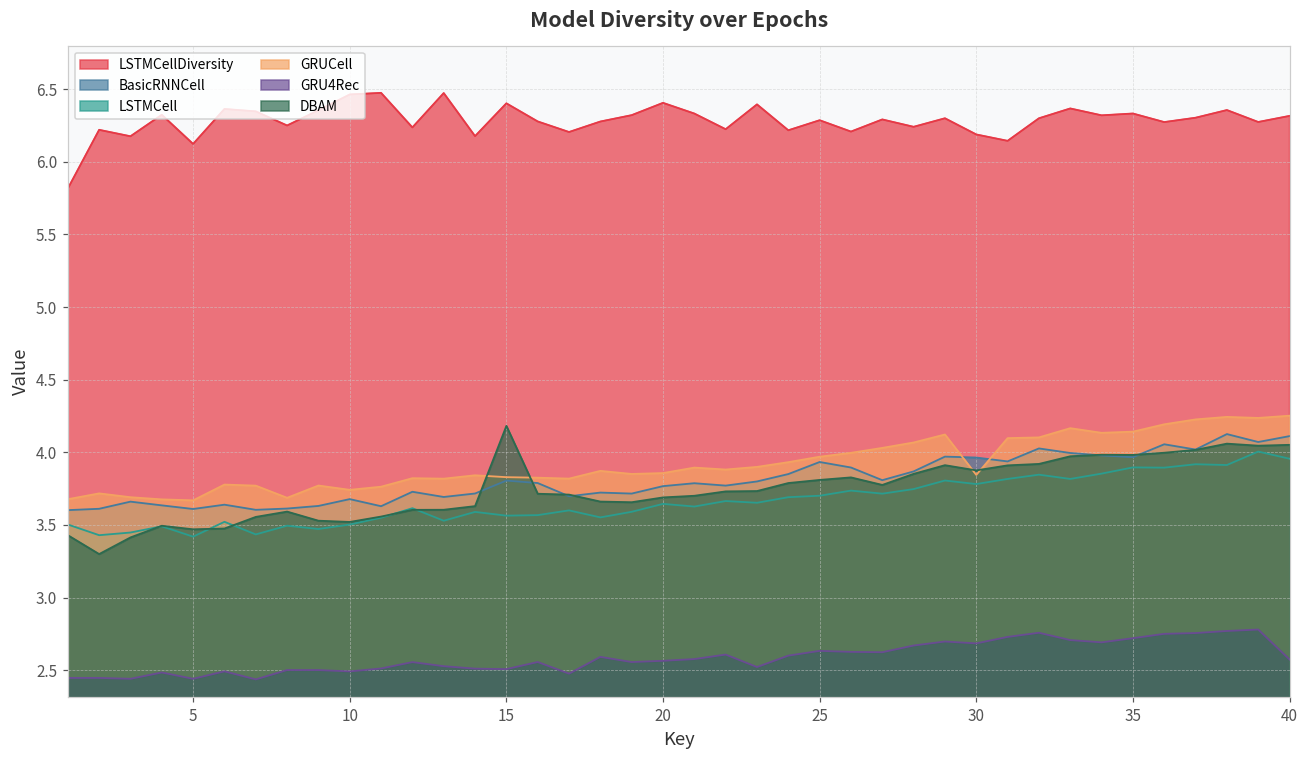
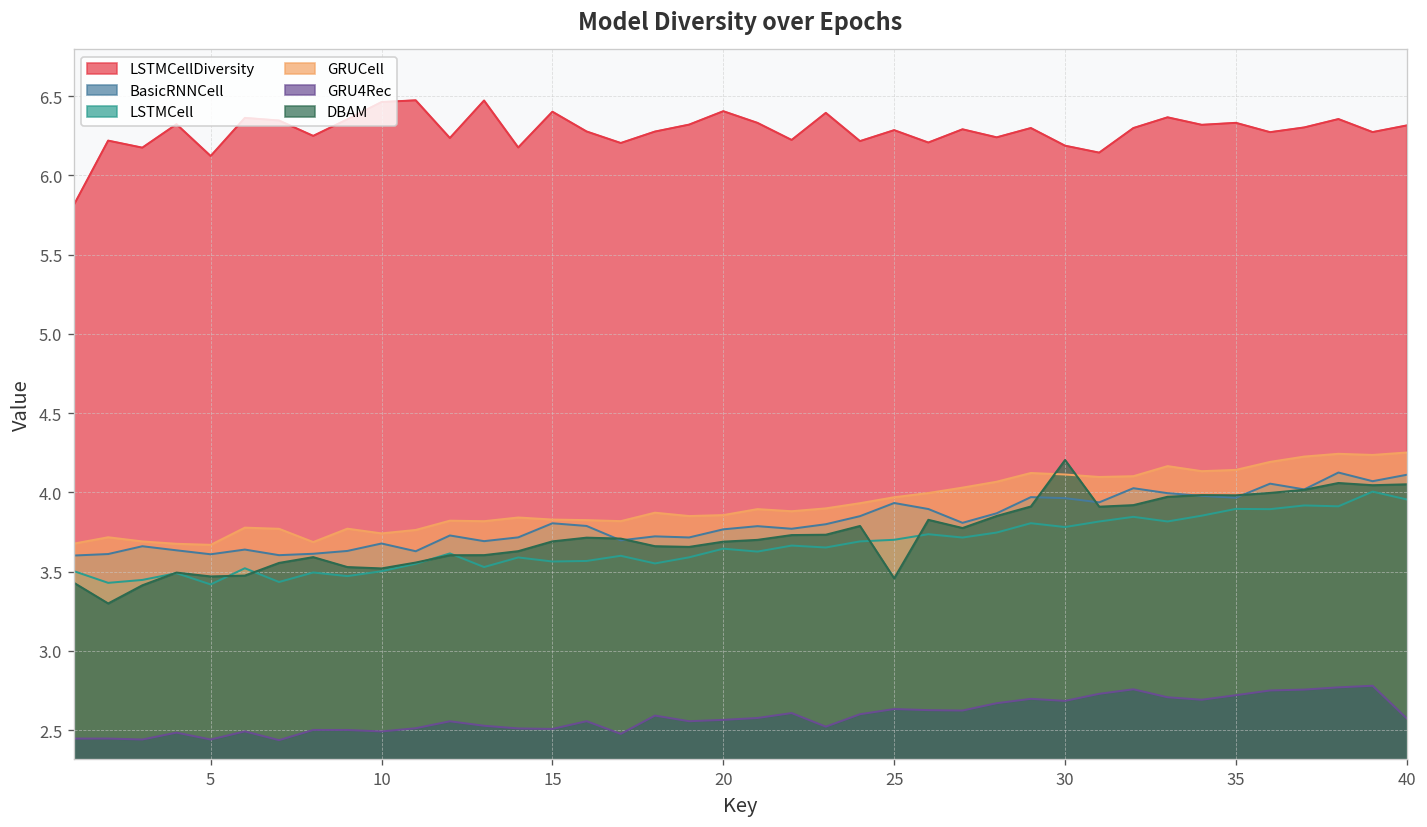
DBAM, 15: 4.18 -> 3.69
DBAM, 25: 3.81 -> 3.46
GRUCell, 30: 3.84 -> 4.11
DBAM, 30: 3.88 -> 4.20
